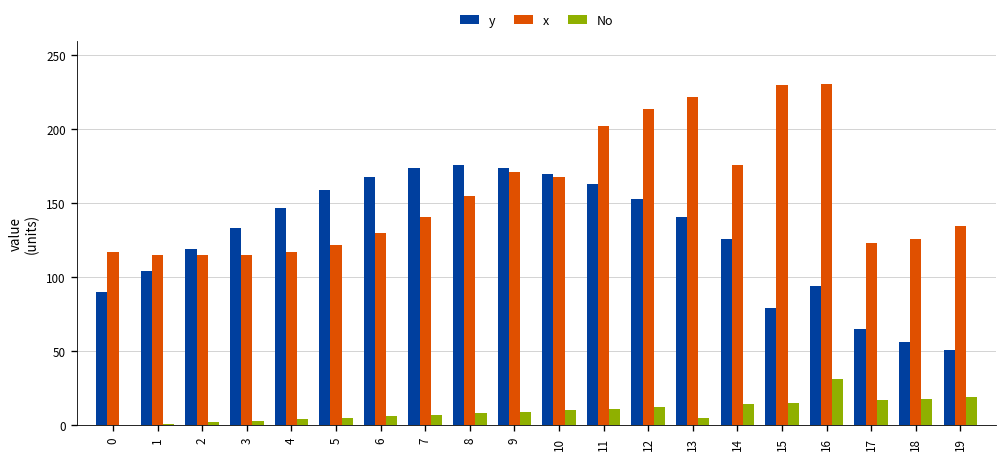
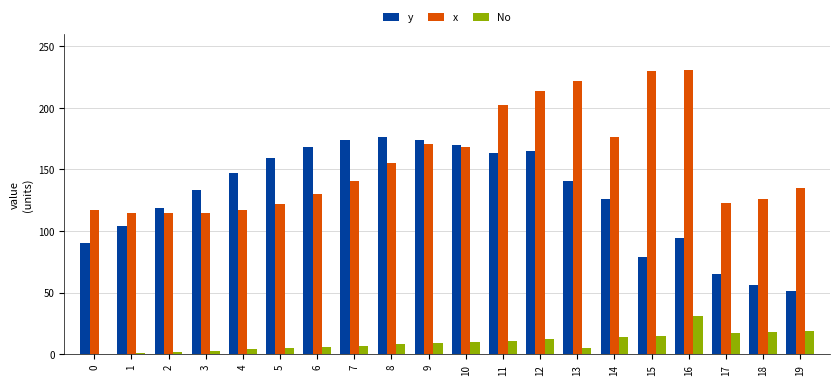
y, 12: 153 -> 165
